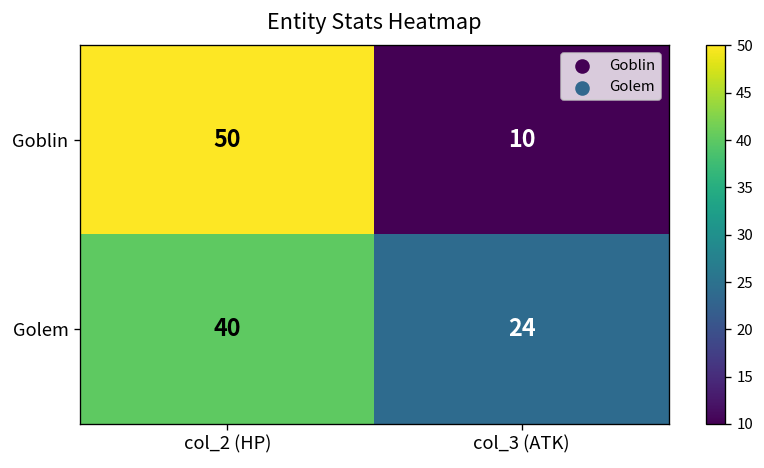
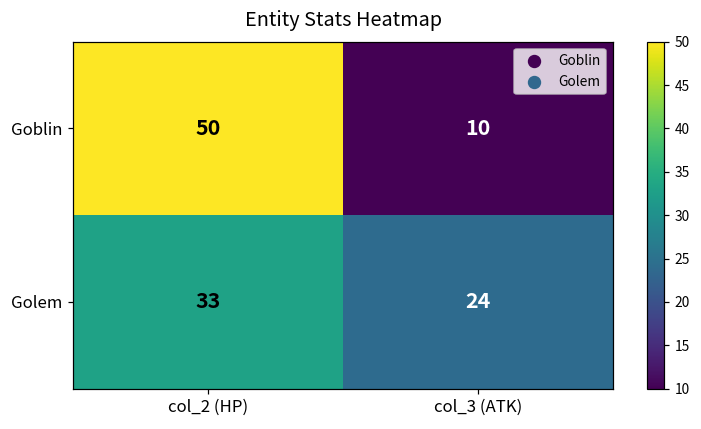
Golem, col_2 (HP): 40 -> 33
